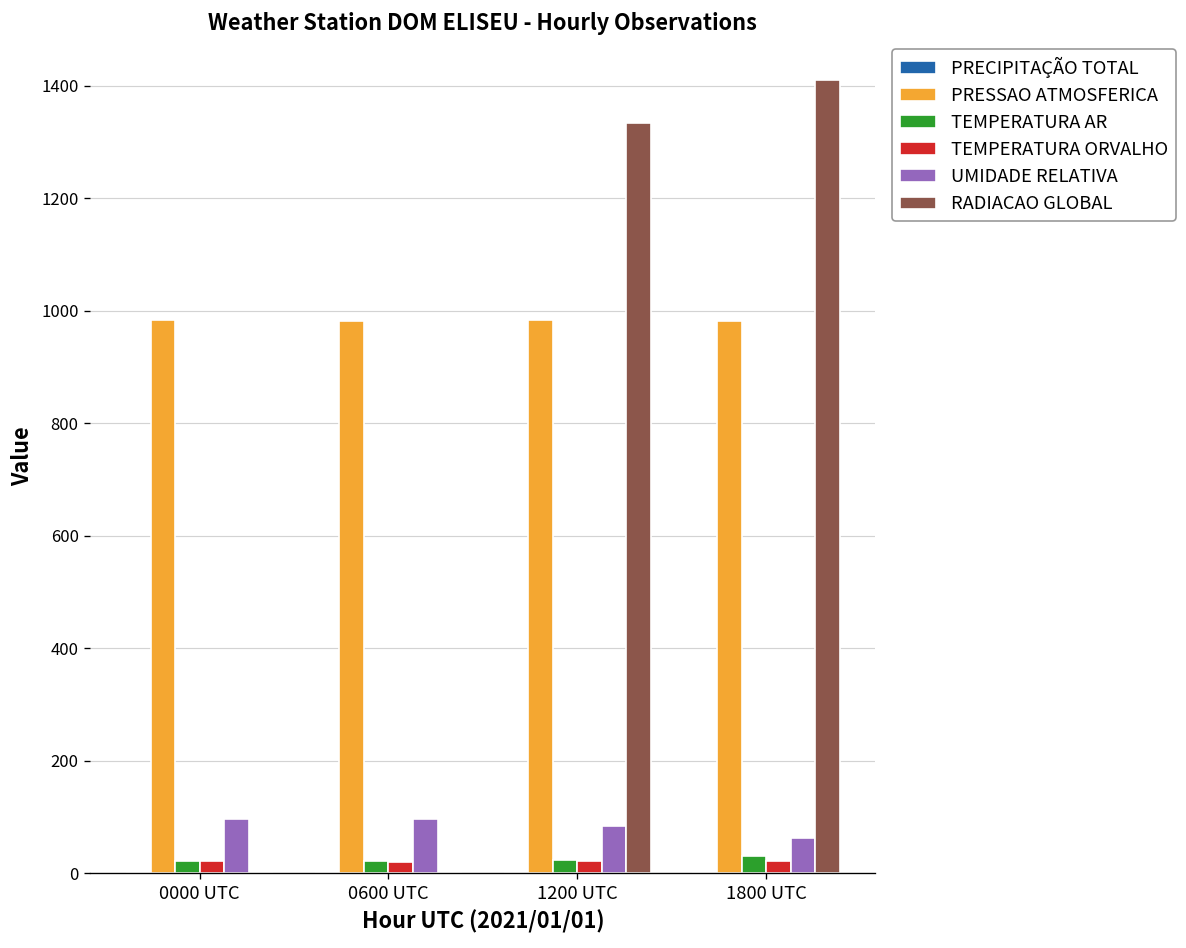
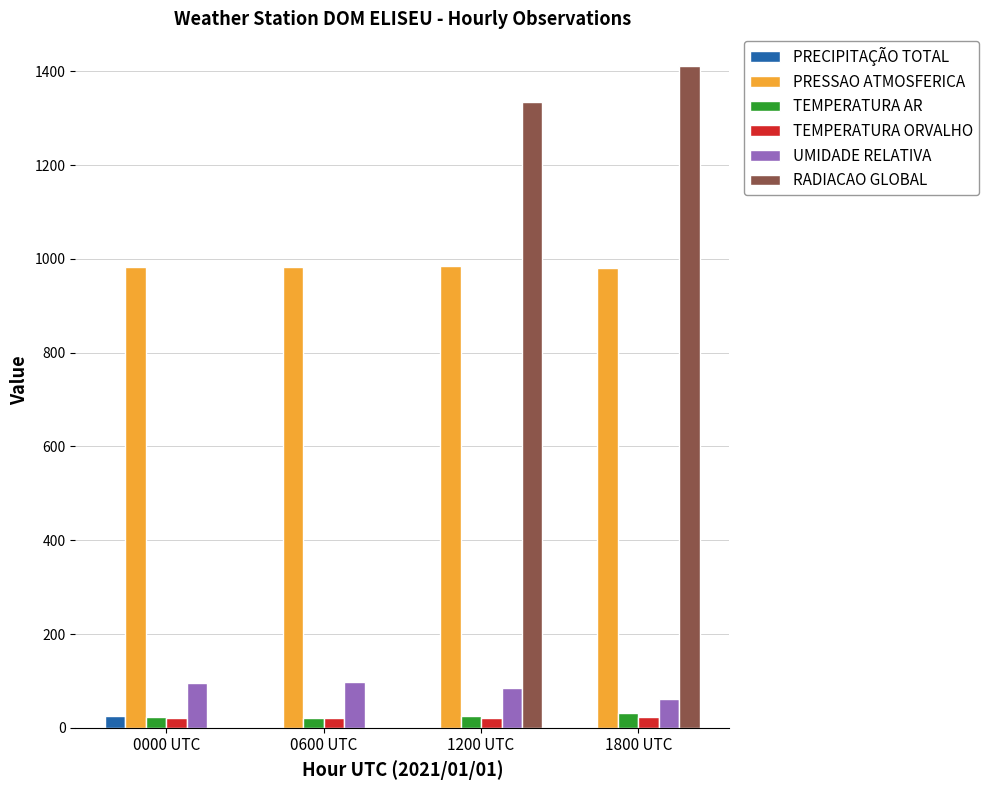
PRECIPITAÇÃO TOTAL, 0000 UTC: 0 -> 30
